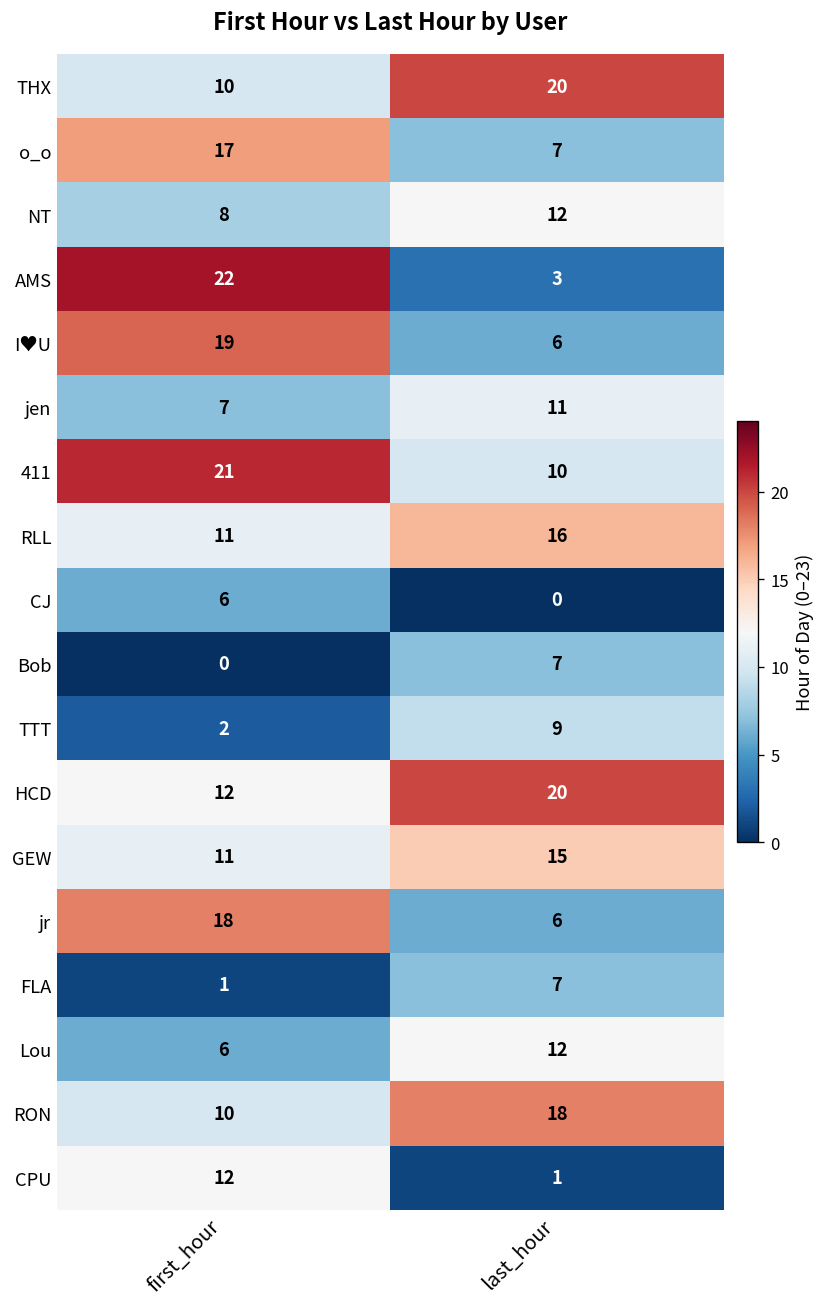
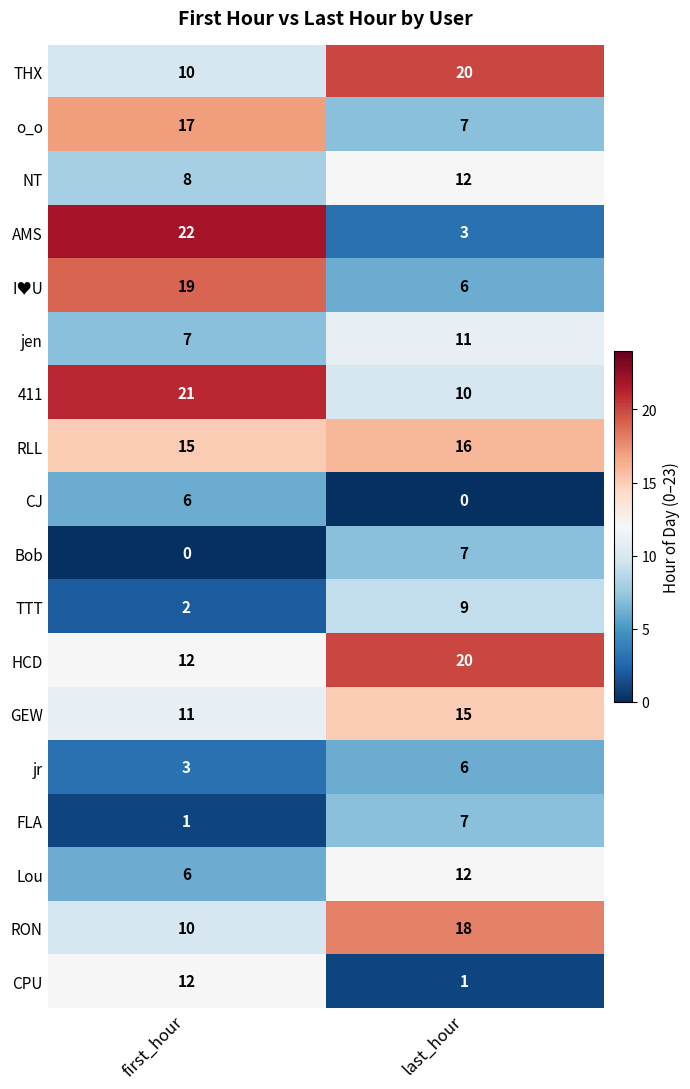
RLL, first_hour: 11 -> 15
jr, first_hour: 18 -> 3
